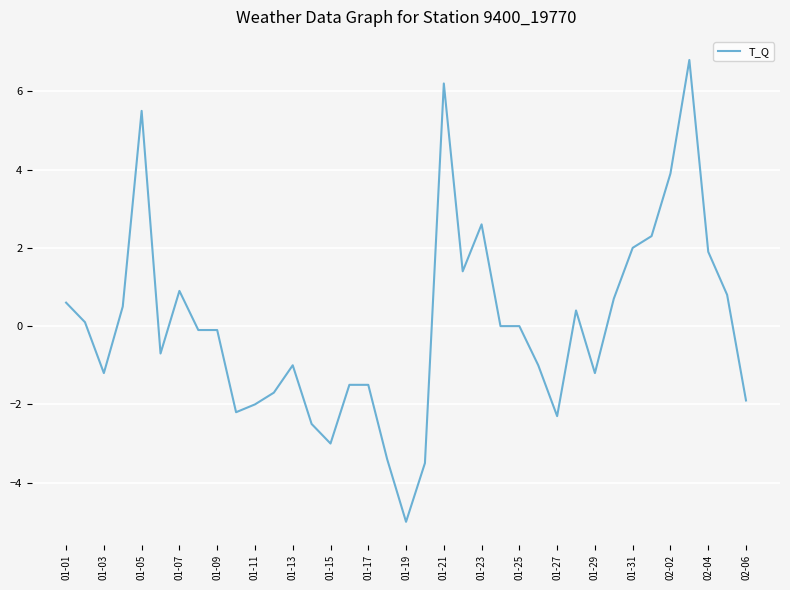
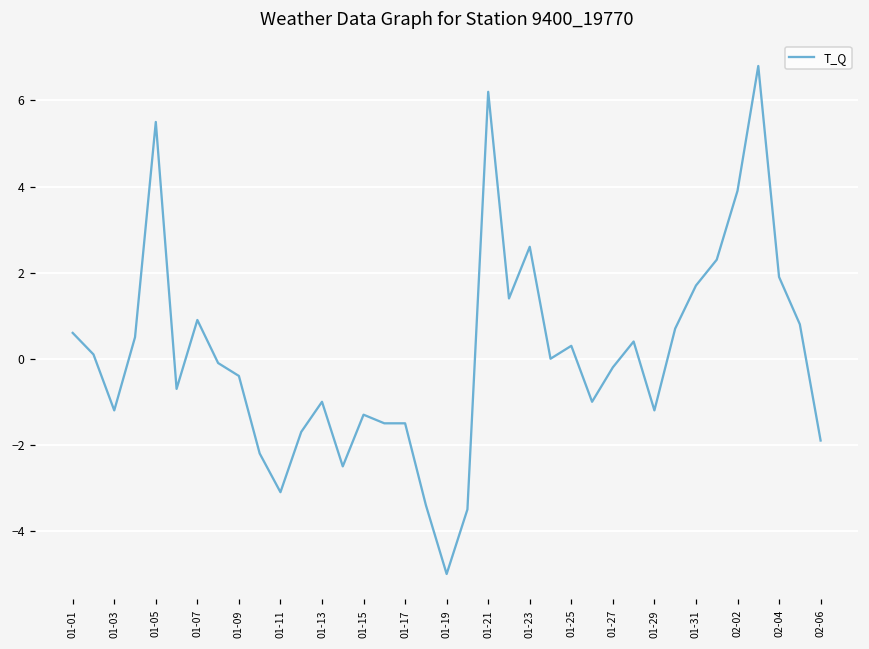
01-09: -0.1 -> -0.4
01-11: -2.0 -> -3.1
01-15: -3.0 -> -1.3
01-25: 0.0 -> 0.3
01-27: -2.3 -> -0.2
01-31: 2.0 -> 1.7
